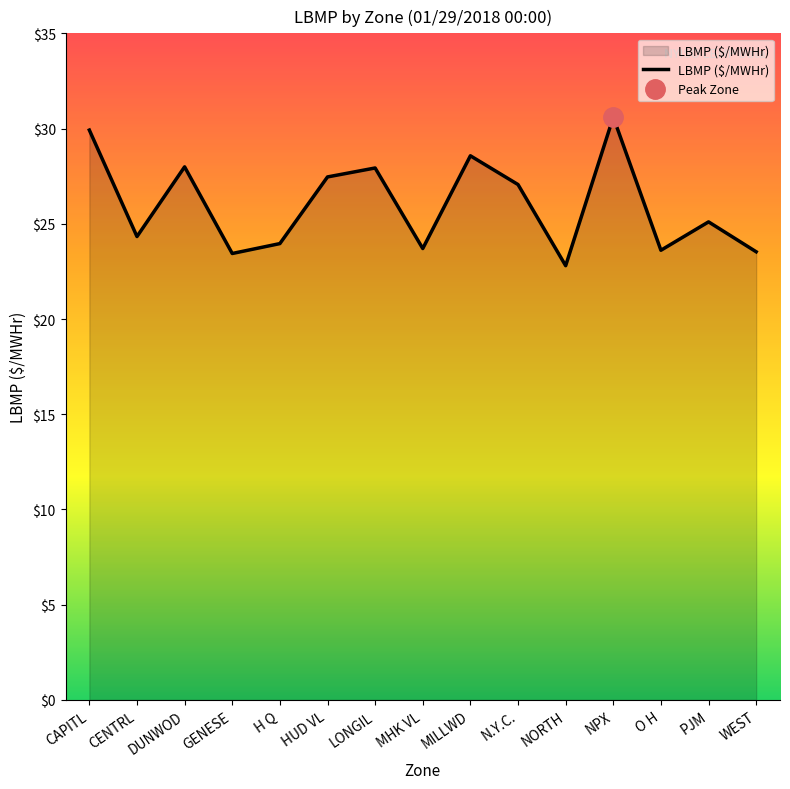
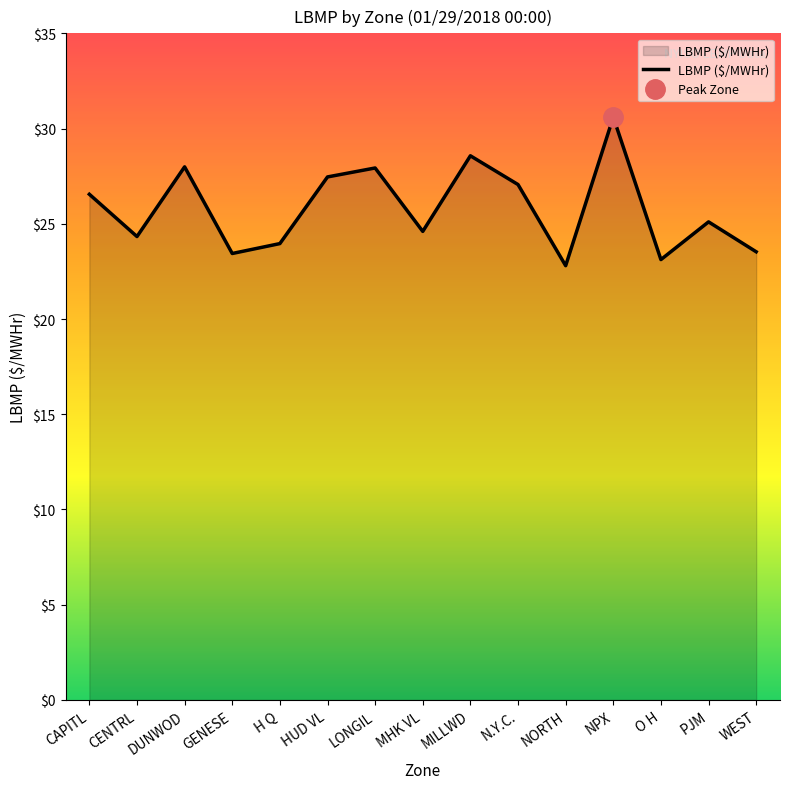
LBMP ($/MWHr), CAPITL: $29.9 -> $26.6
LBMP ($/MWHr), MHK VL: $23.7 -> $24.6
LBMP ($/MWHr), O H: $23.6 -> $23.1
